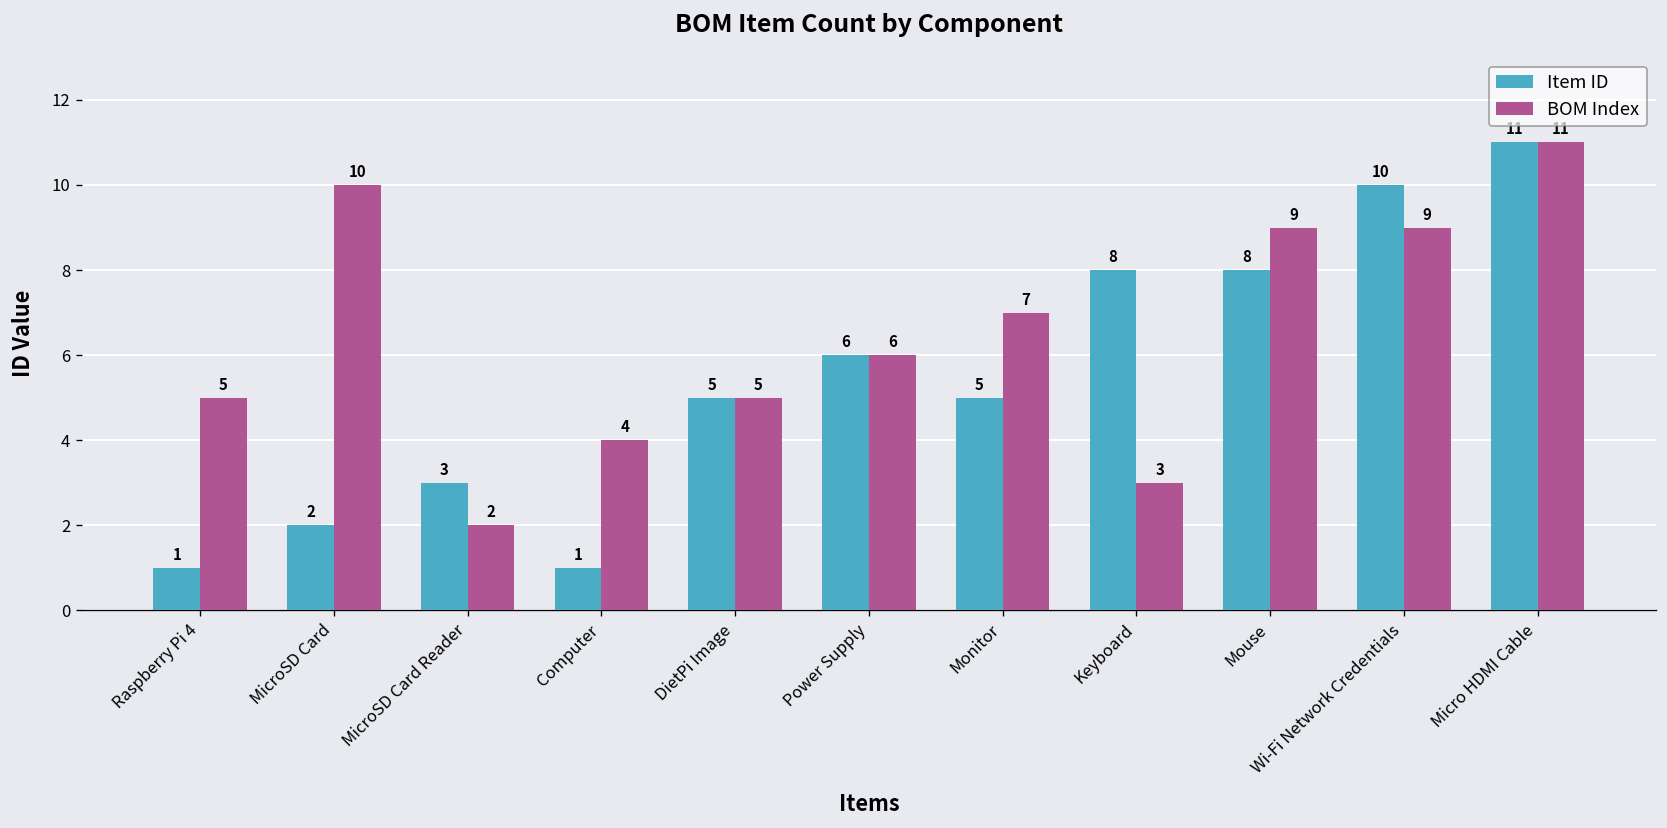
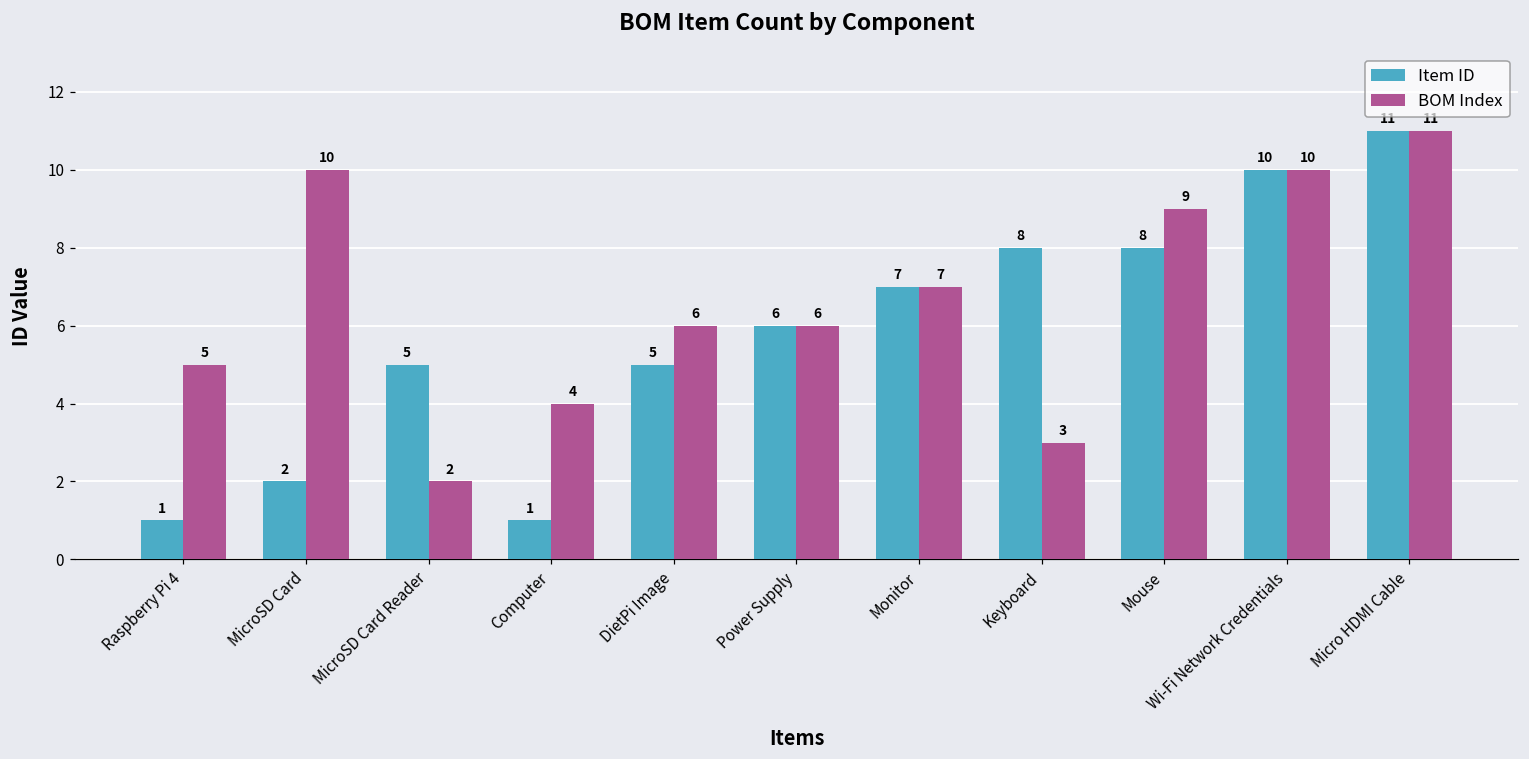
Item ID, MicroSD Card Reader: 3 -> 5
BOM Index, DietPi Image: 5 -> 6
Item ID, Monitor: 5 -> 7
BOM Index, Wi-Fi Network Credentials: 9 -> 10
